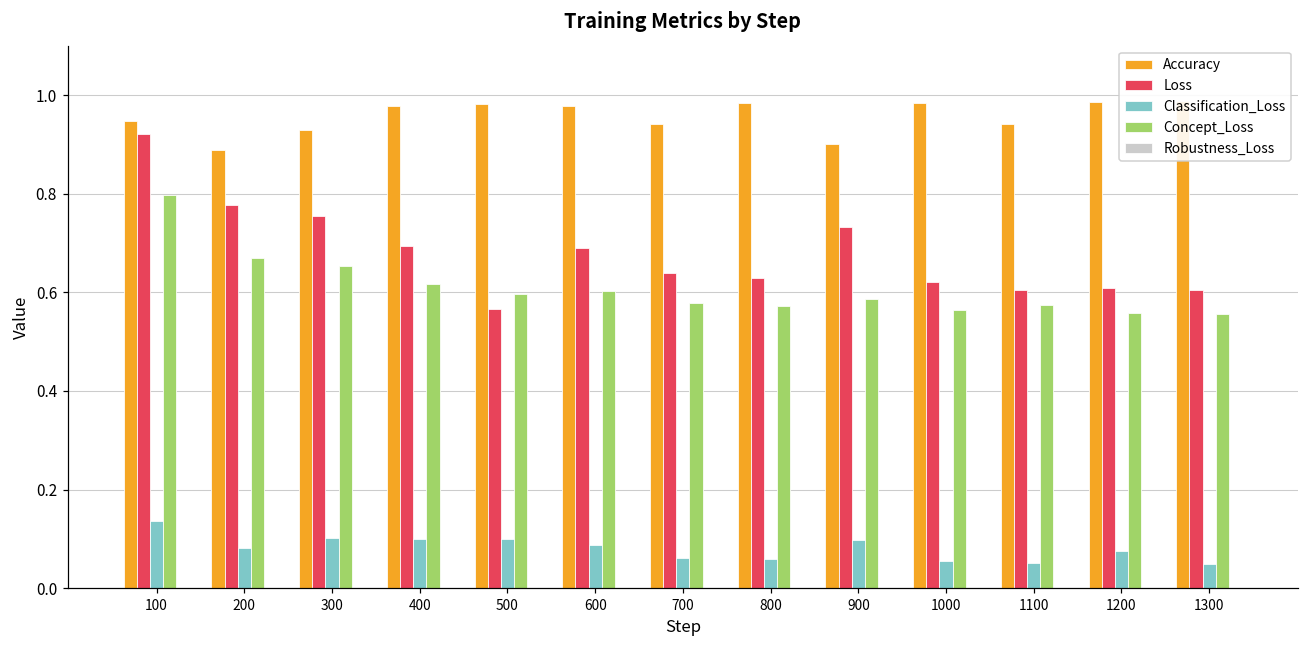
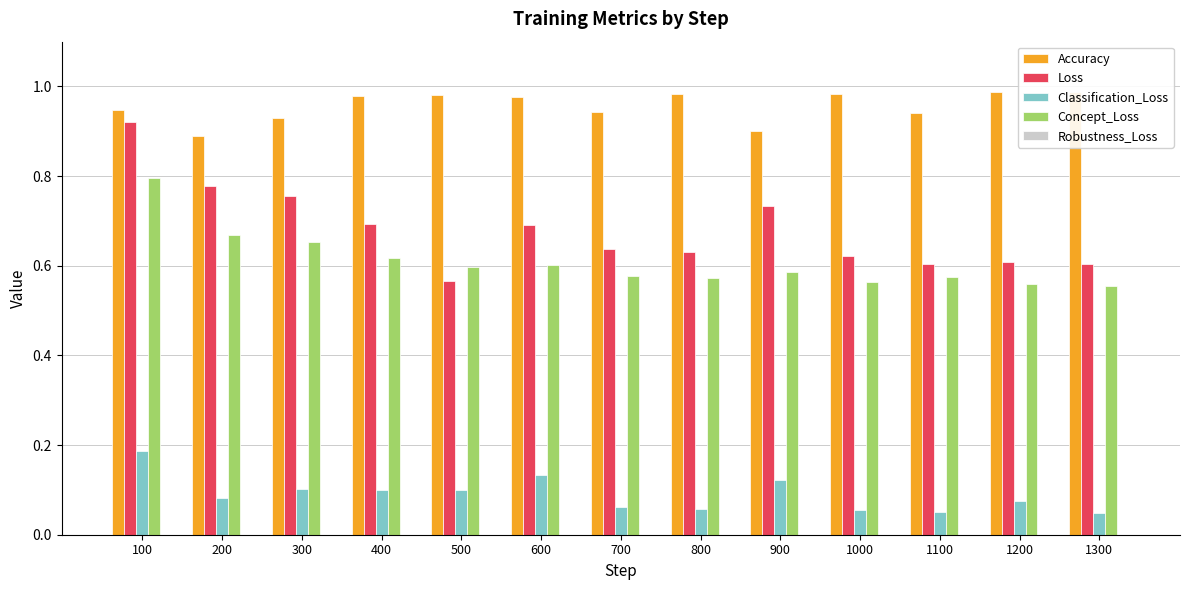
Classification_Loss, 100: 0.14 -> 0.19
Classification_Loss, 600: 0.09 -> 0.13
Classification_Loss, 900: 0.10 -> 0.12
